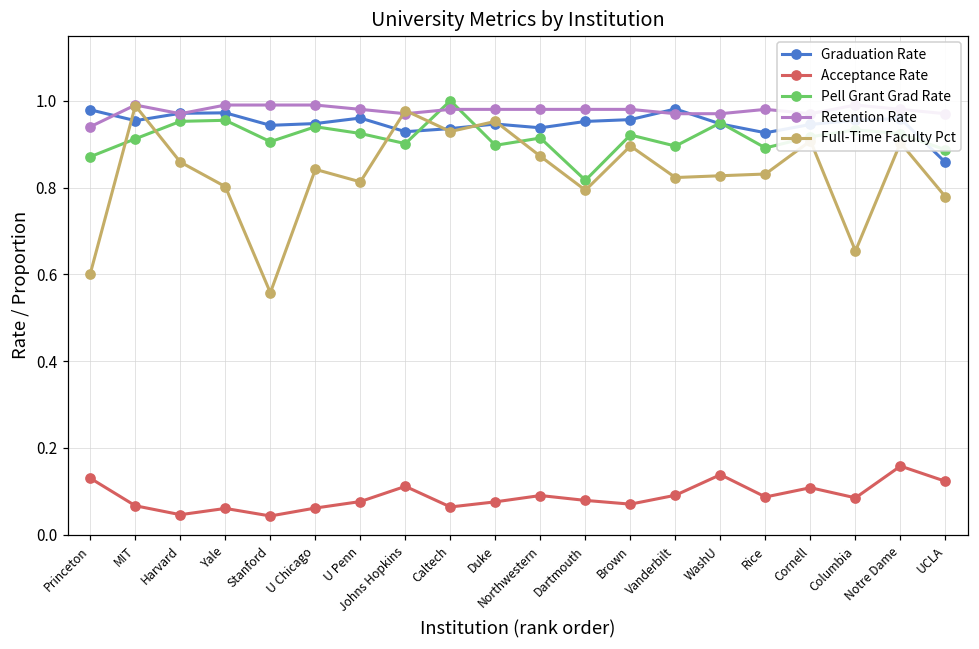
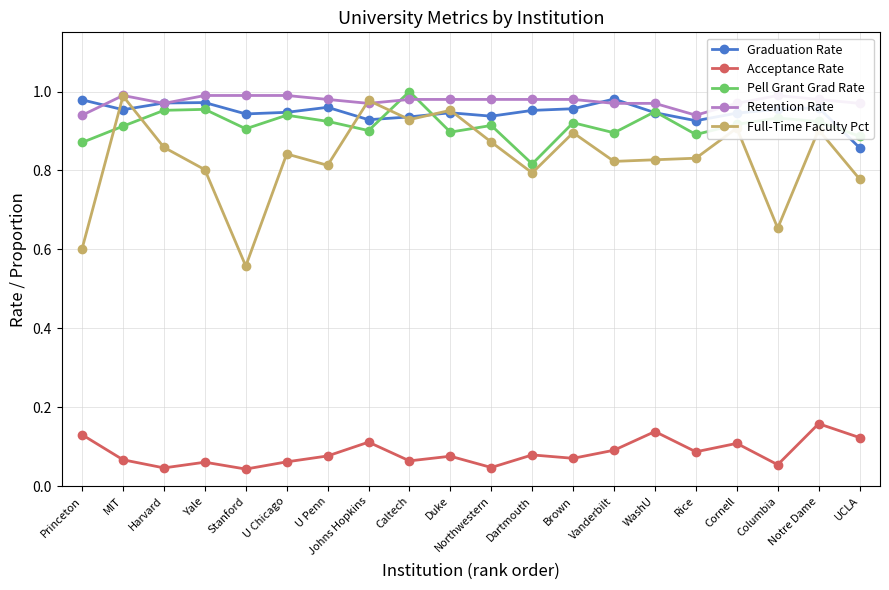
Acceptance Rate, Northwestern: 0.09 -> 0.05
Retention Rate, Rice: 0.98 -> 0.94
Acceptance Rate, Columbia: 0.09 -> 0.05
